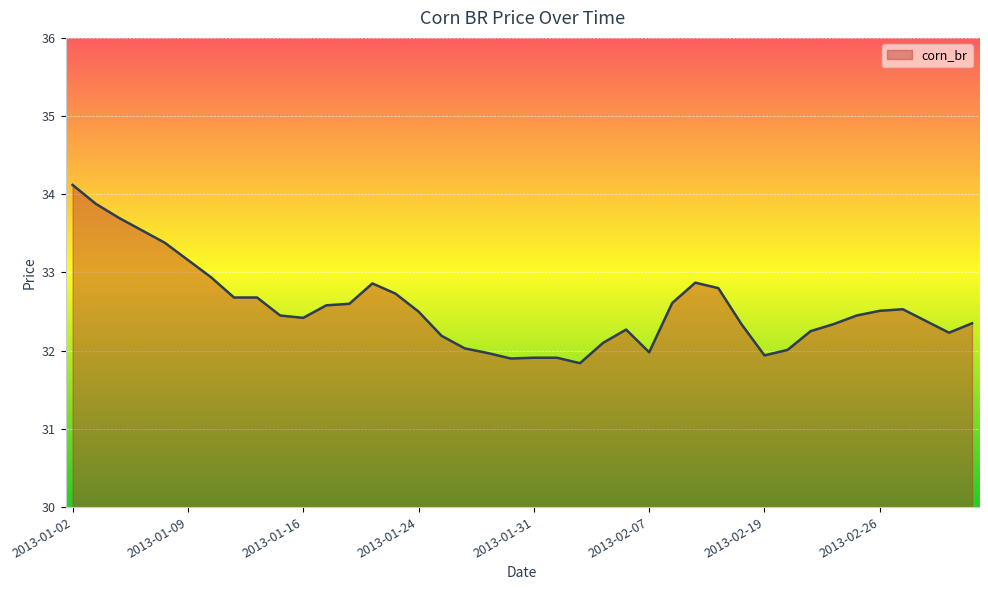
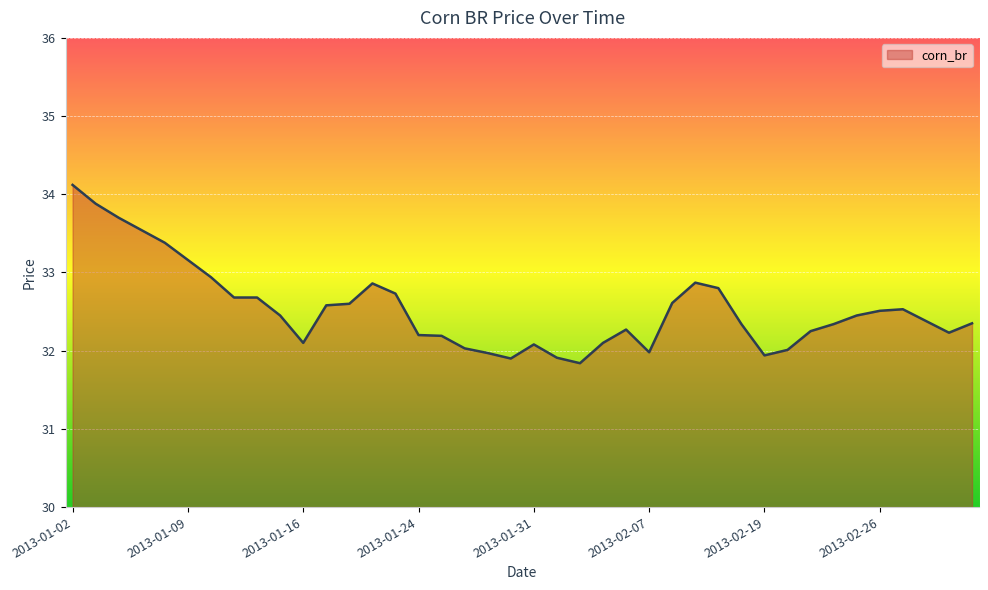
2013-01-16: 32.4 -> 32.1
2013-01-24: 32.5 -> 32.2
2013-01-31: 31.9 -> 32.1
